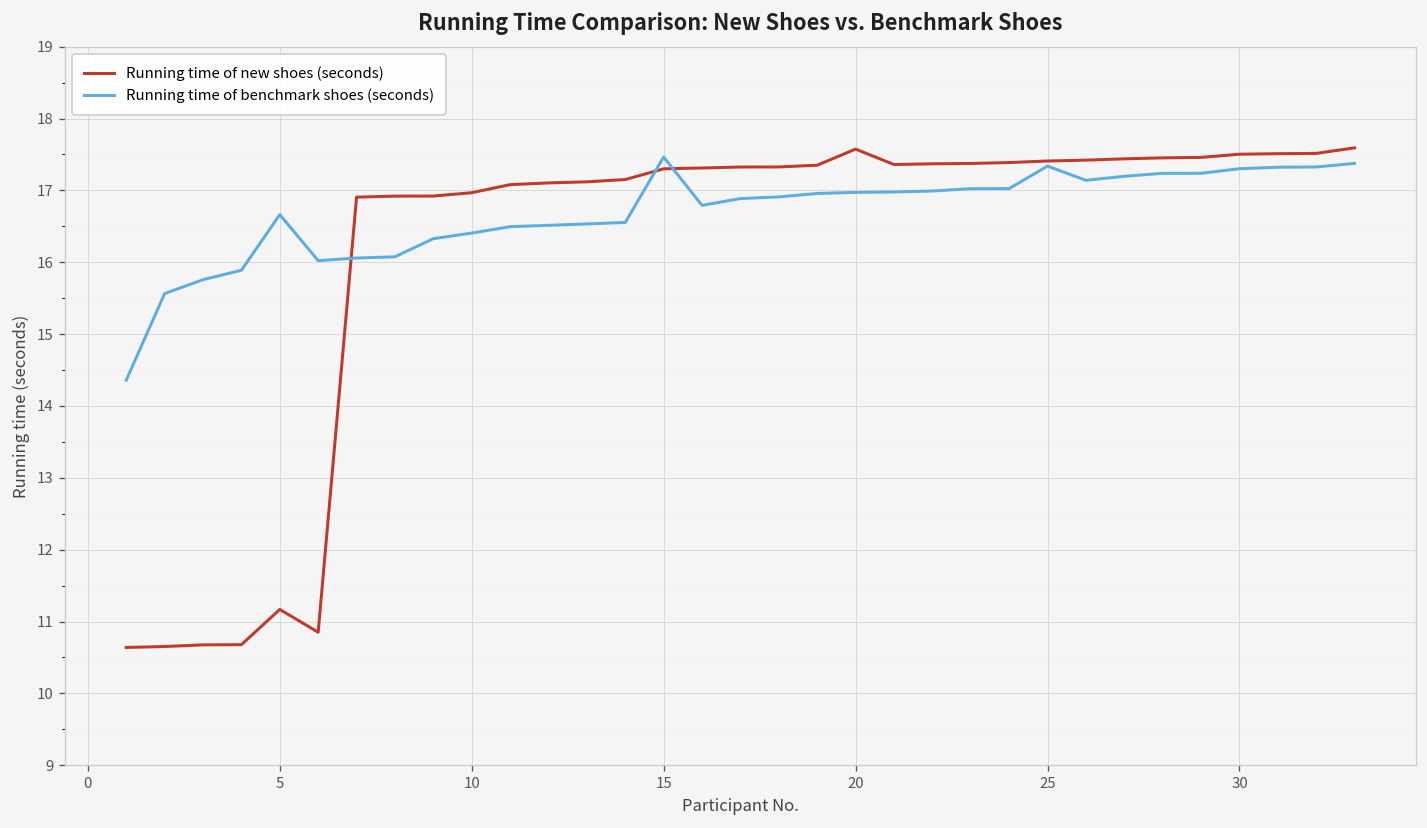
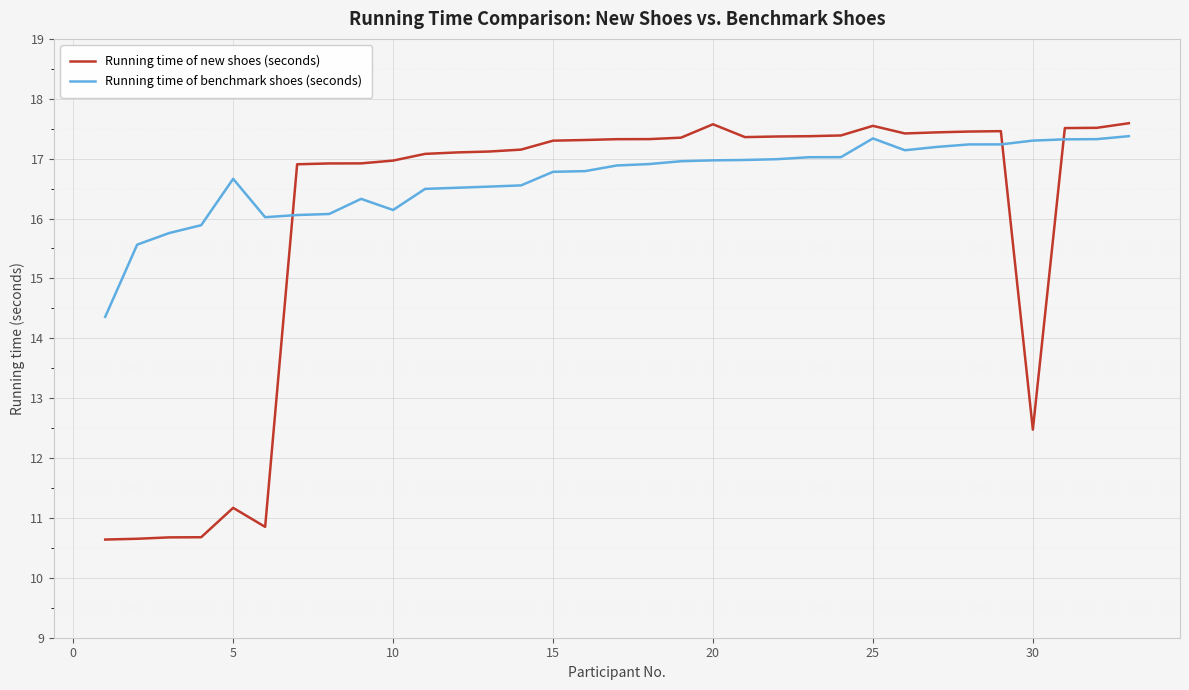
Running time of benchmark shoes (seconds), 10: 16.4 -> 16.1
Running time of benchmark shoes (seconds), 15: 17.5 -> 16.8
Running time of new shoes (seconds), 25: 17.4 -> 17.5
Running time of new shoes (seconds), 30: 17.5 -> 12.5
